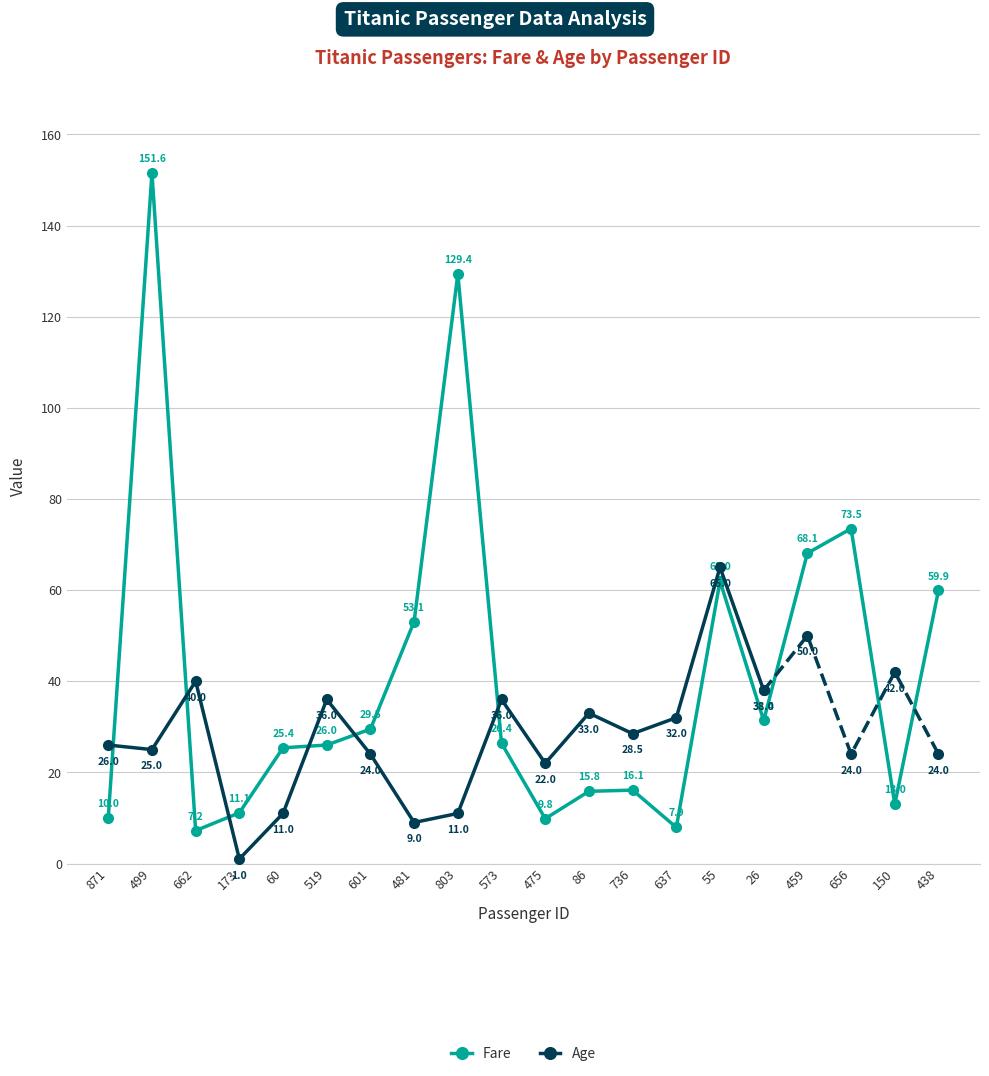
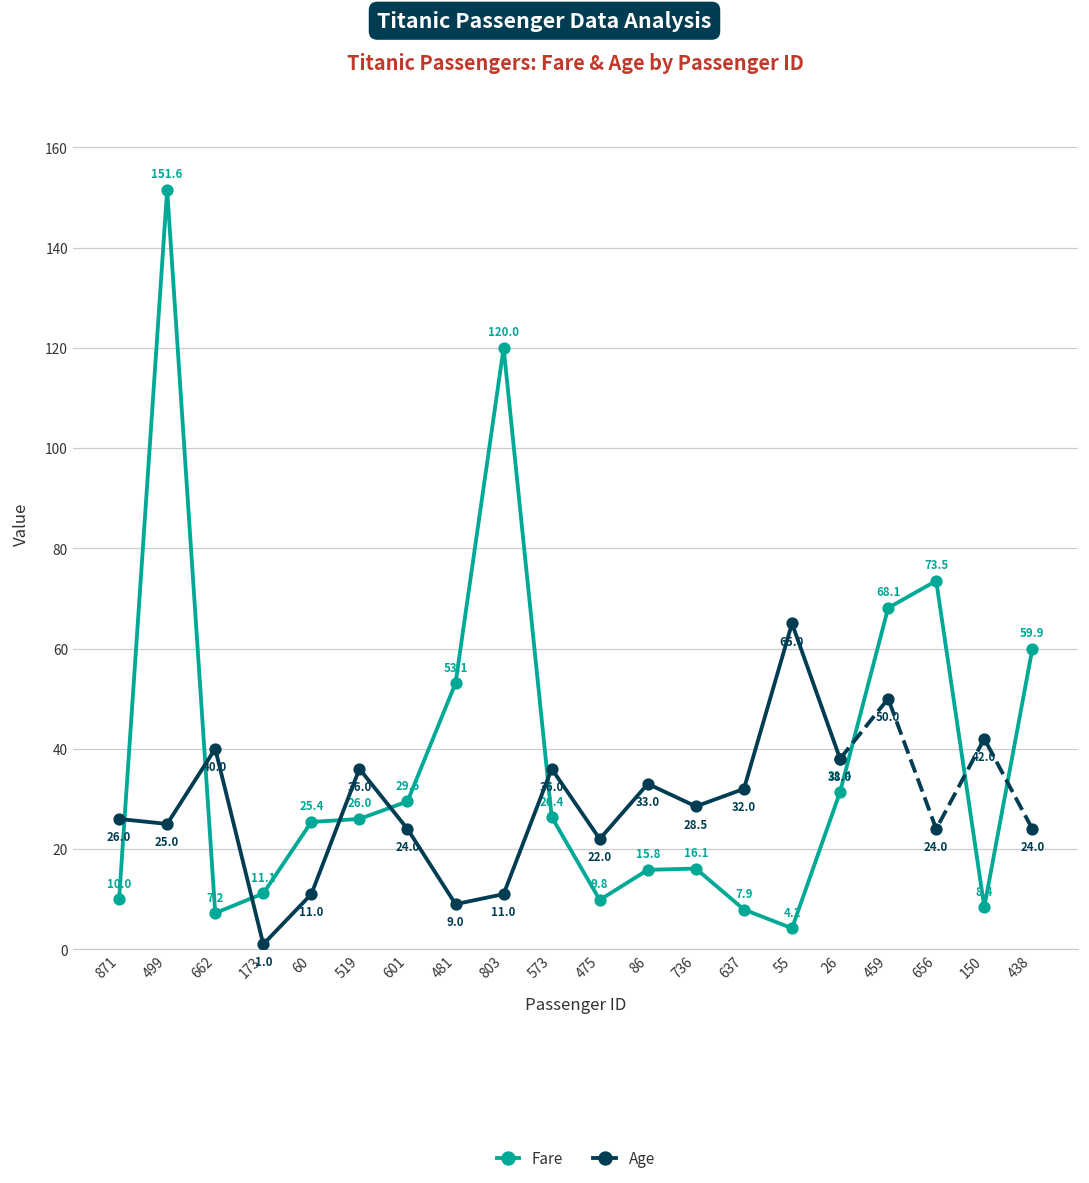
Fare, 803: 129.4 -> 120.0
Fare, 55: 62.0 -> 4.2
Fare, 150: 13.0 -> 8.4
